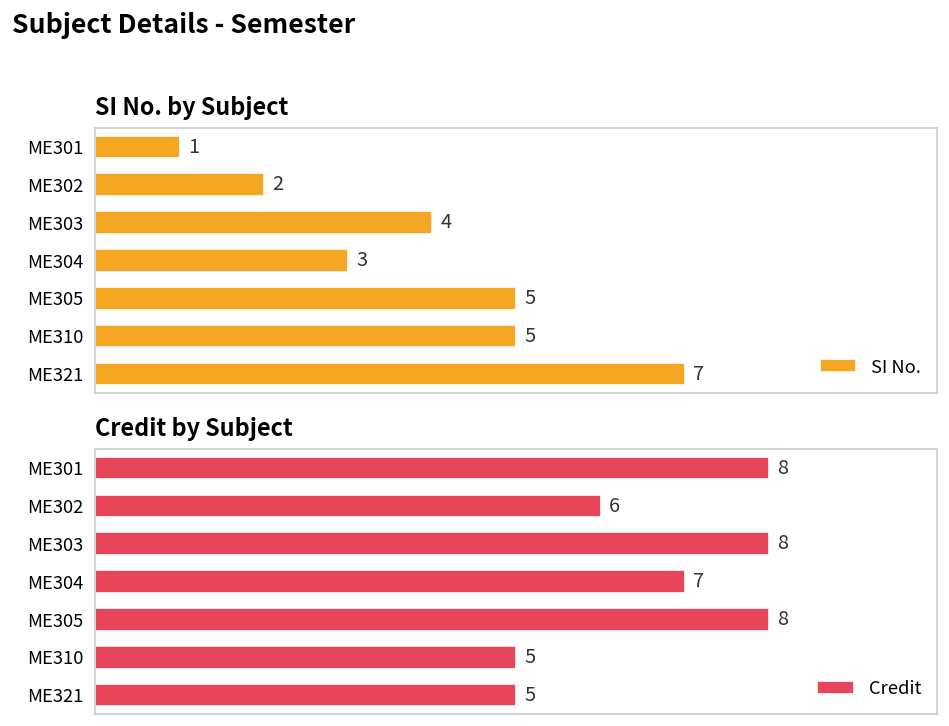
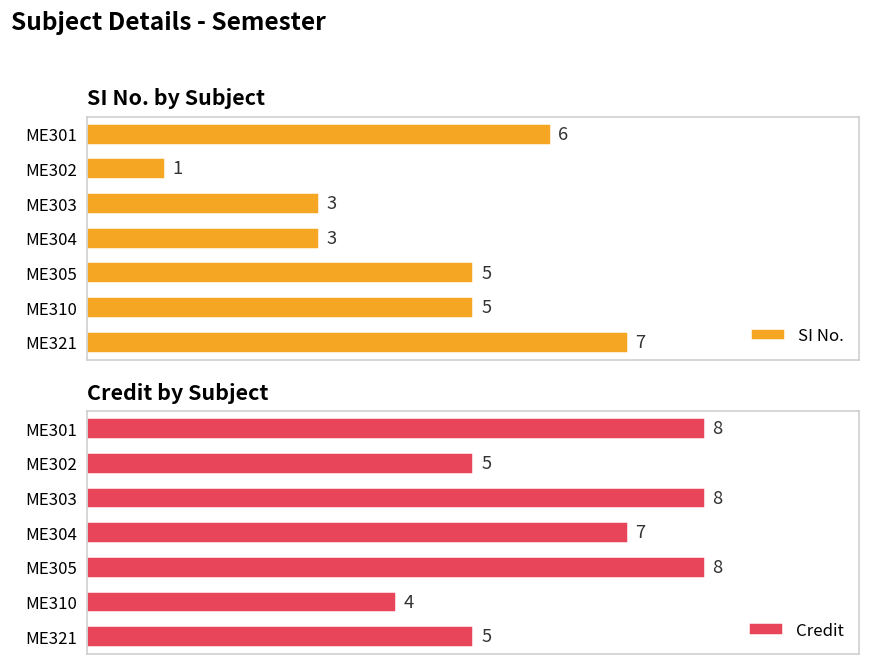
SI No. by Subject, ME301: 1 -> 6
SI No. by Subject, ME302: 2 -> 1
SI No. by Subject, ME303: 4 -> 3
Credit by Subject, ME302: 6 -> 5
Credit by Subject, ME310: 5 -> 4
